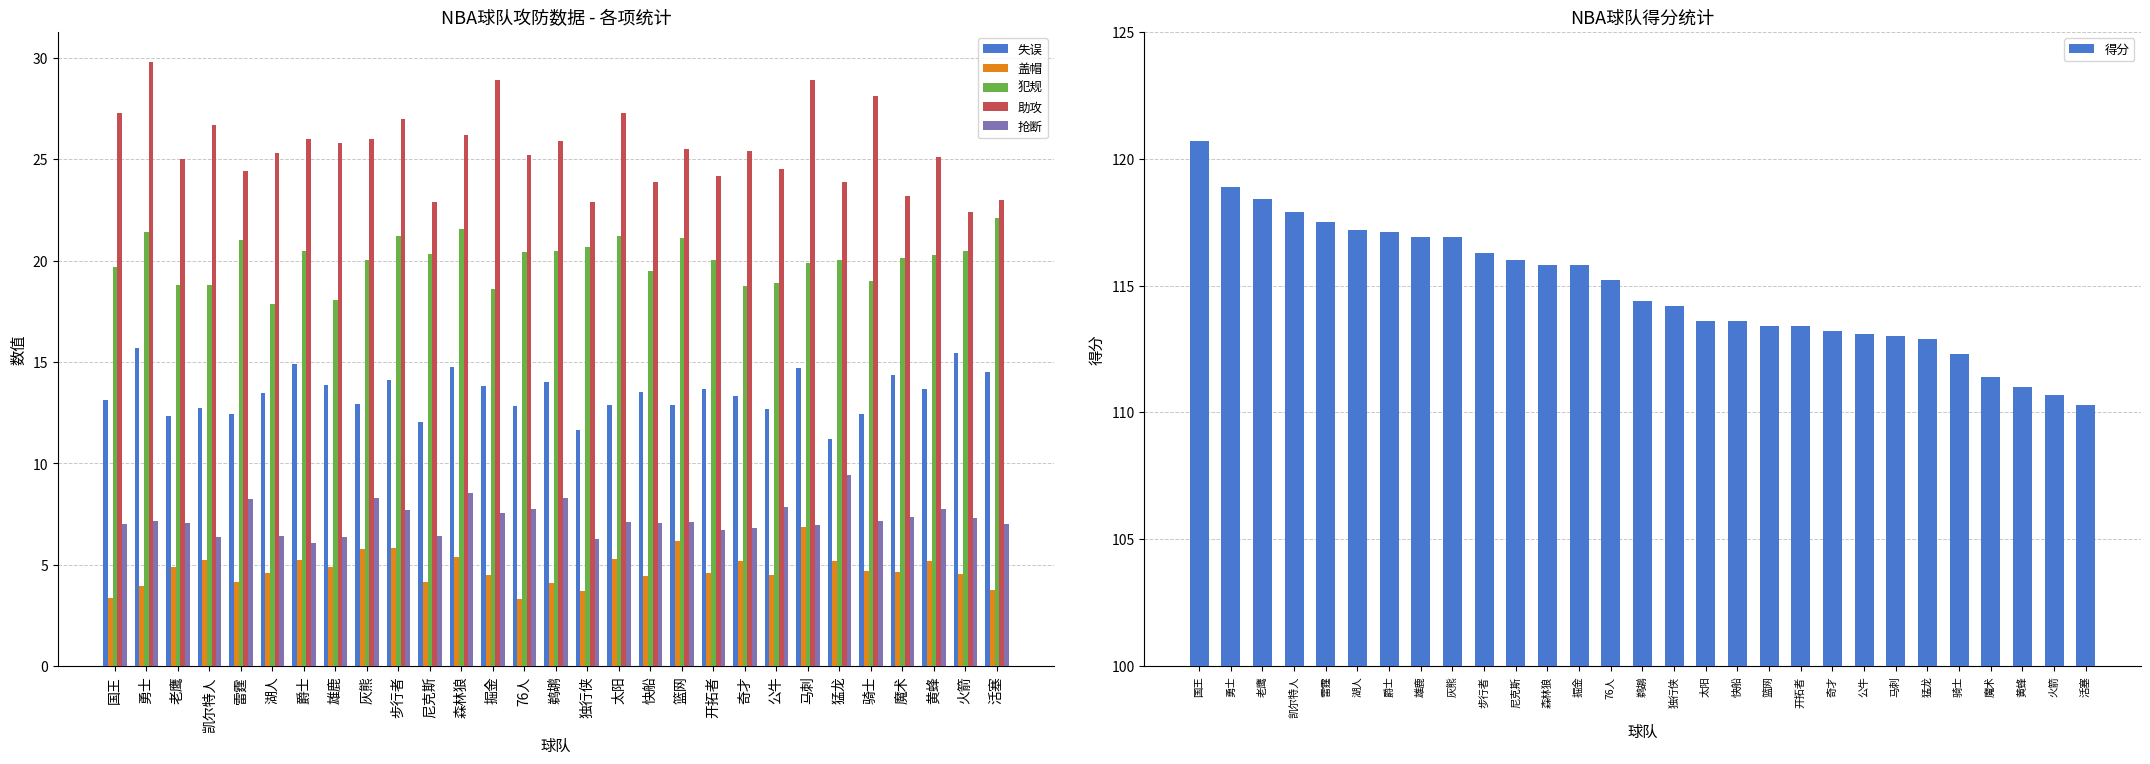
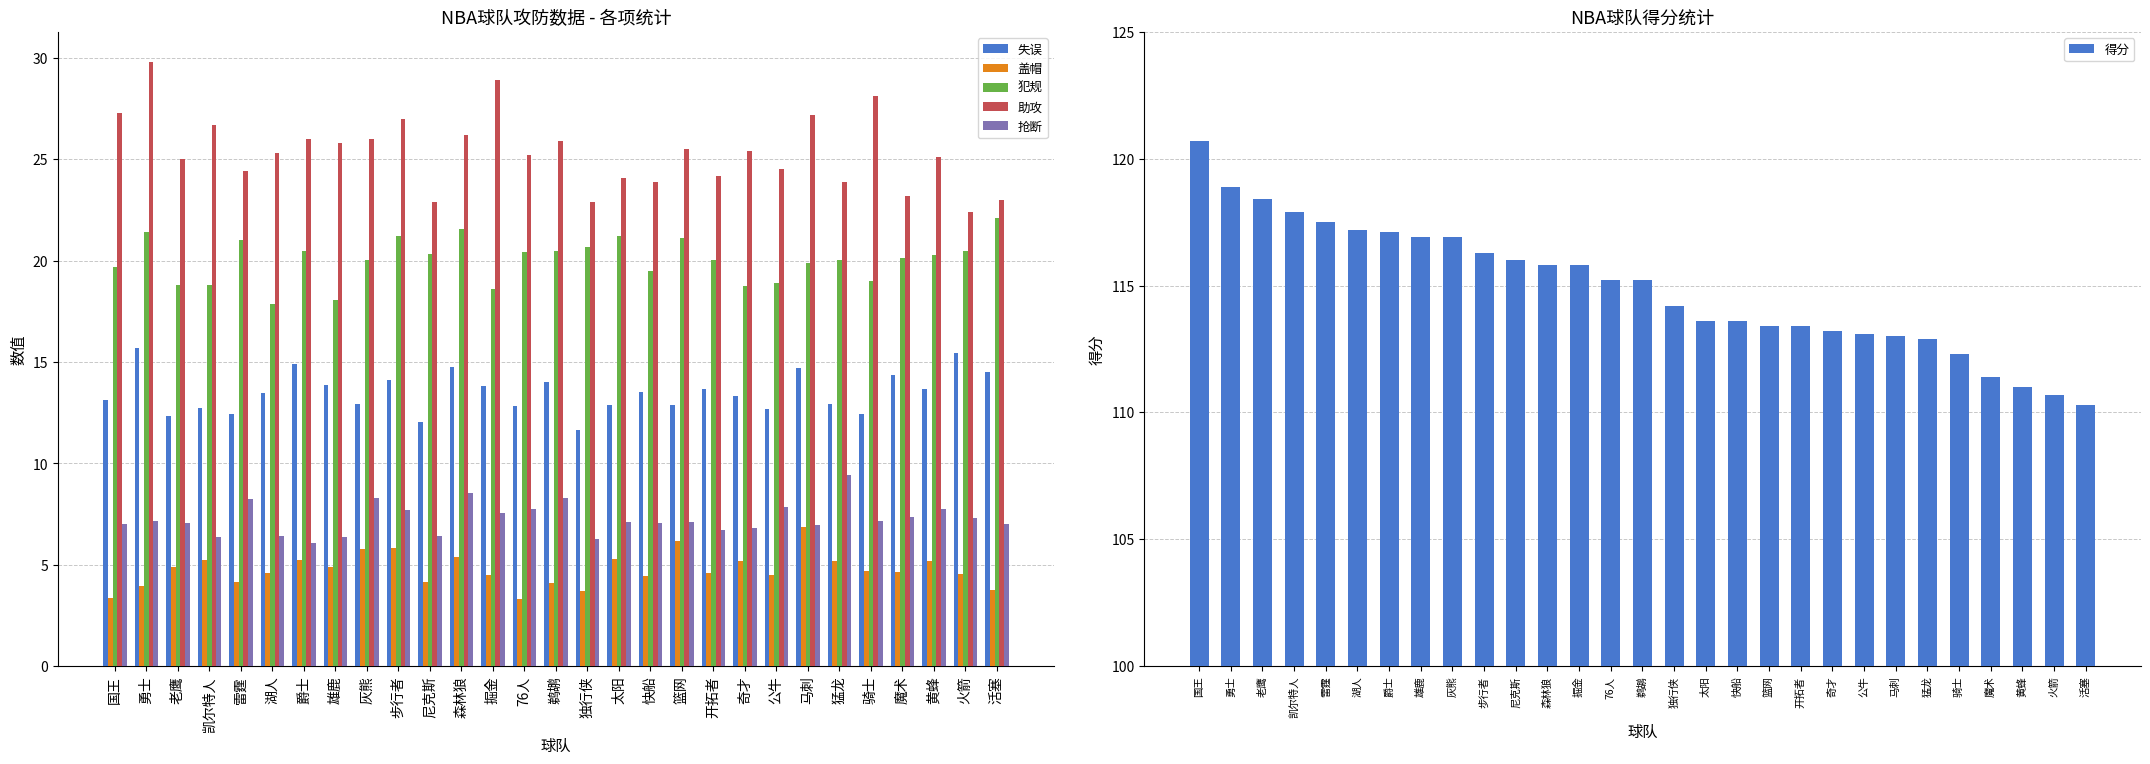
NBA球队攻防数据 - 各项统计, 助攻, 太阳: 27.3 -> 24.1
NBA球队攻防数据 - 各项统计, 助攻, 马刺: 28.9 -> 27.2
NBA球队攻防数据 - 各项统计, 失误, 猛龙: 11.2 -> 13.0
NBA球队得分统计, 鹈鹕: 114.4 -> 115.2
